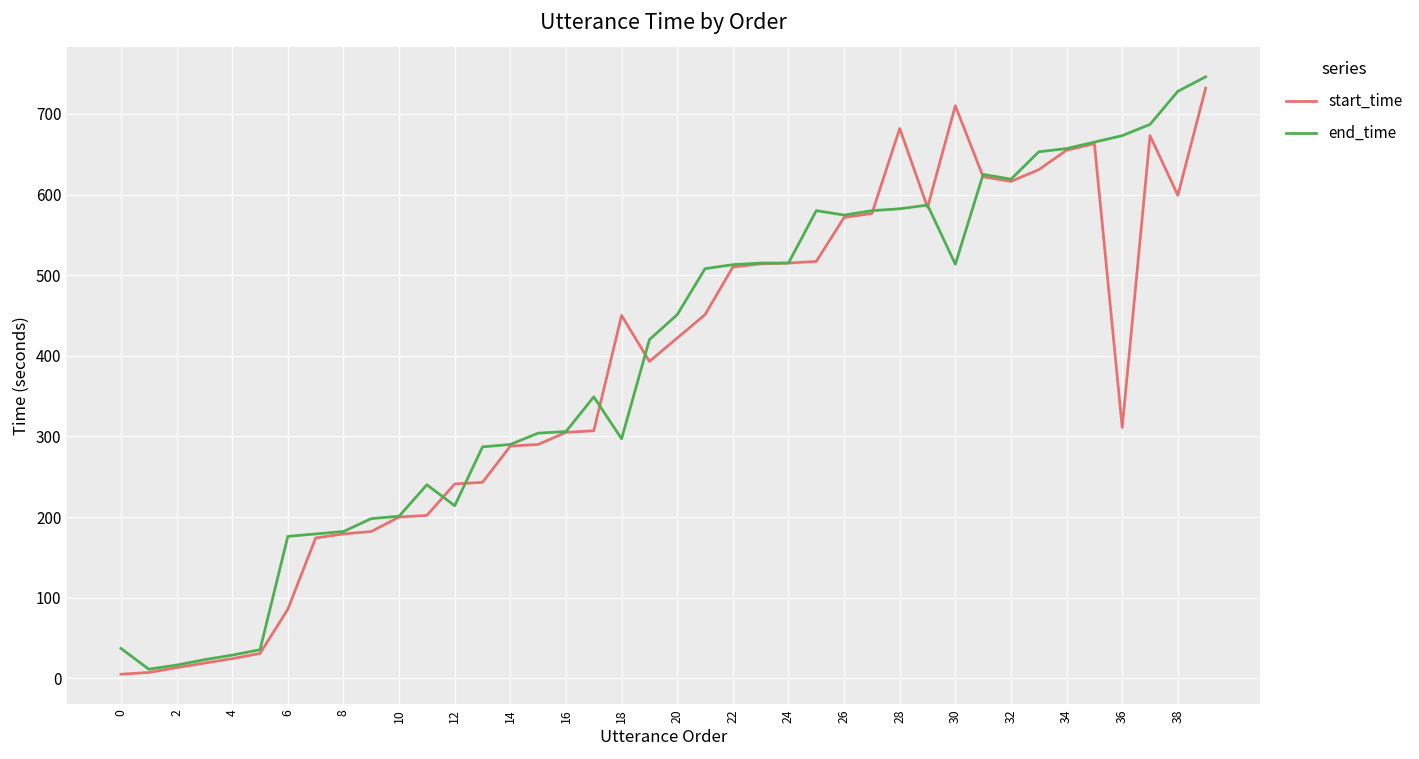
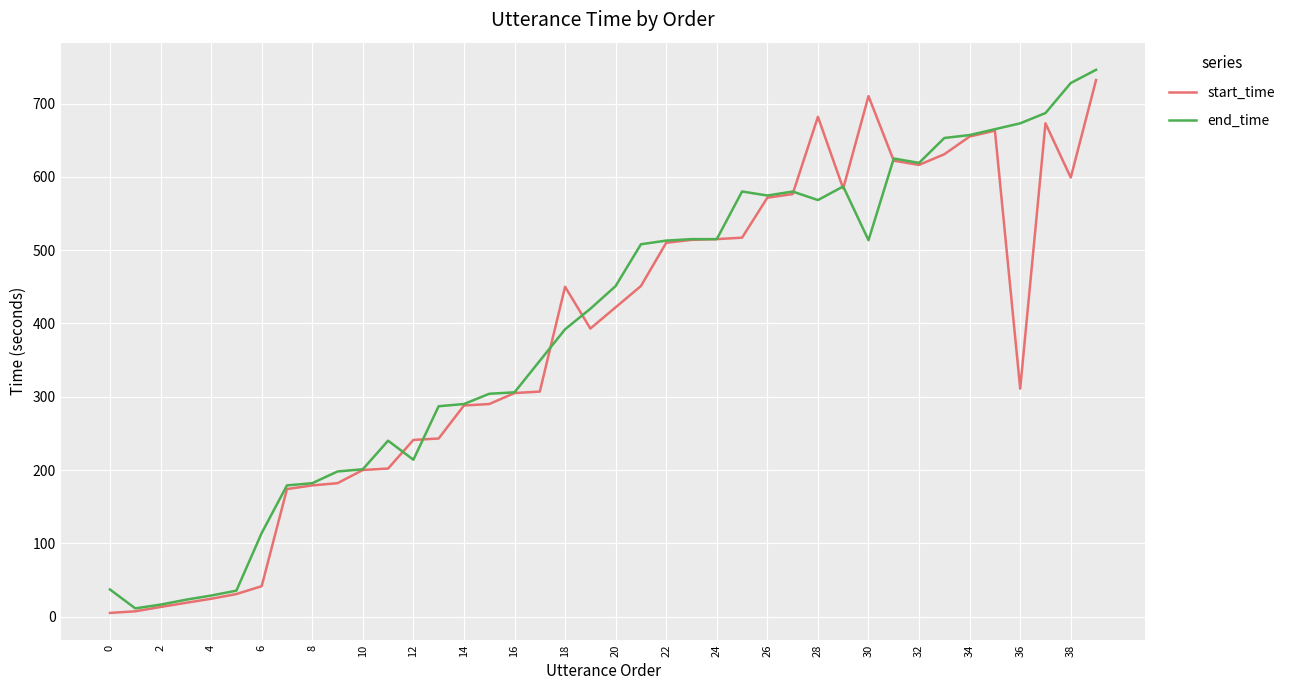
start_time, 6: 90 -> 40
end_time, 6: 180 -> 110
end_time, 18: 300 -> 390
end_time, 28: 580 -> 570
